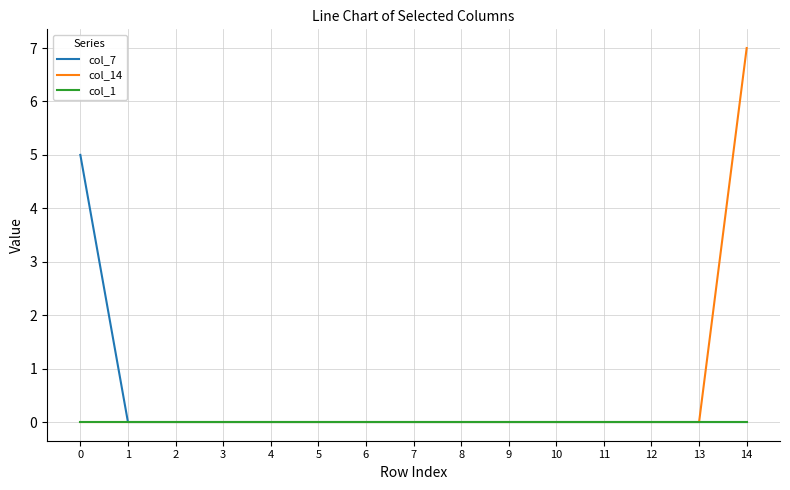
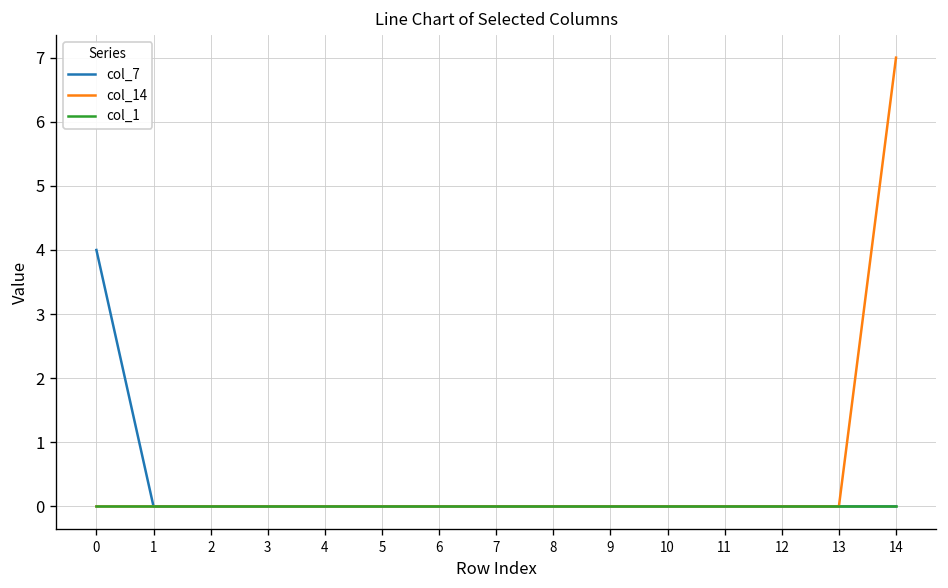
col_7, 0: 5 -> 4
